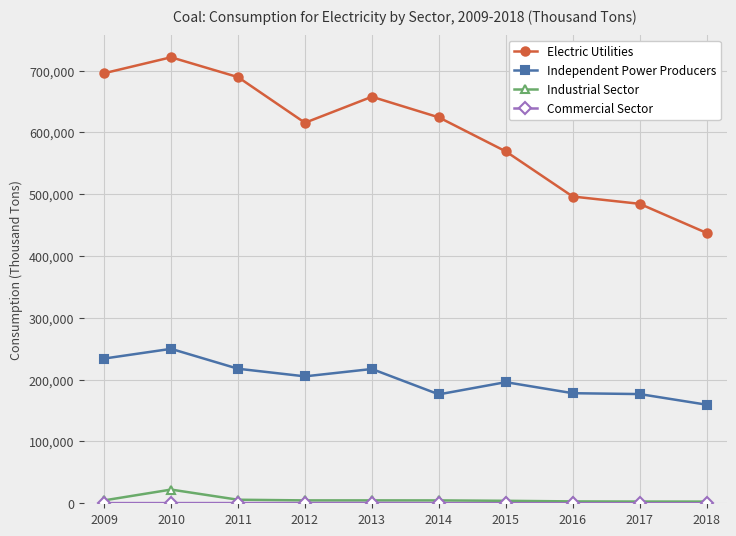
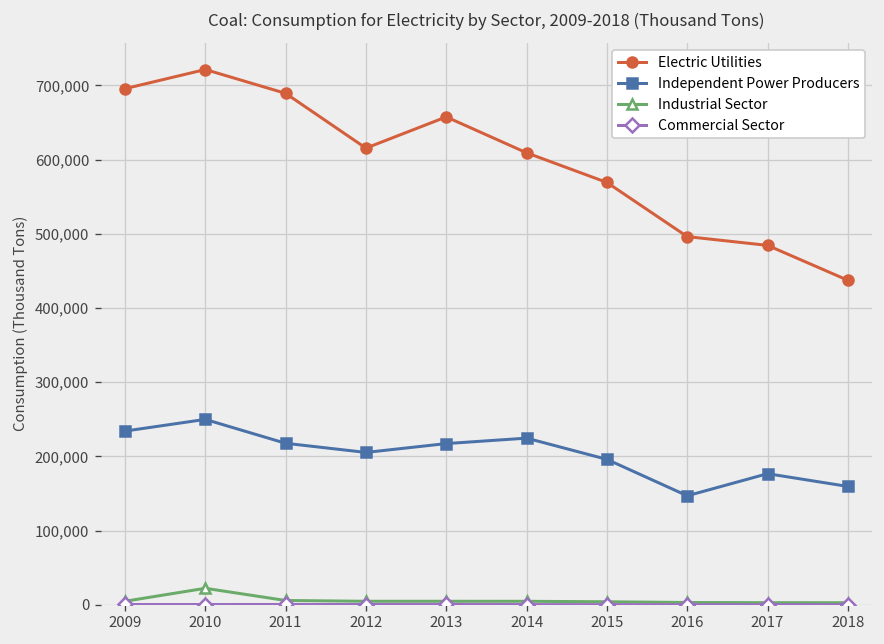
Electric Utilities, 2014: 620,000 -> 610,000
Independent Power Producers, 2014: 180,000 -> 220,000
Independent Power Producers, 2016: 180,000 -> 150,000
